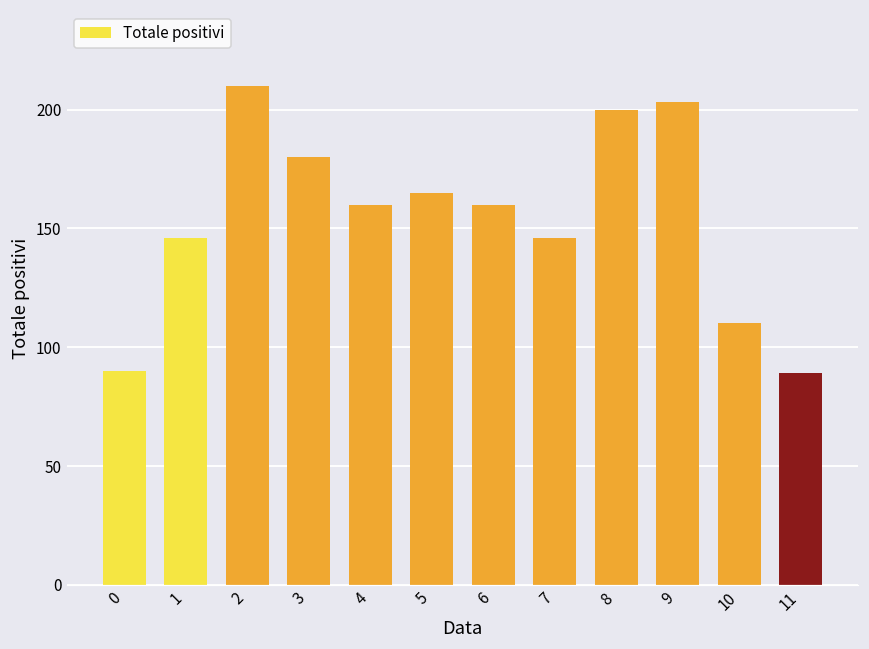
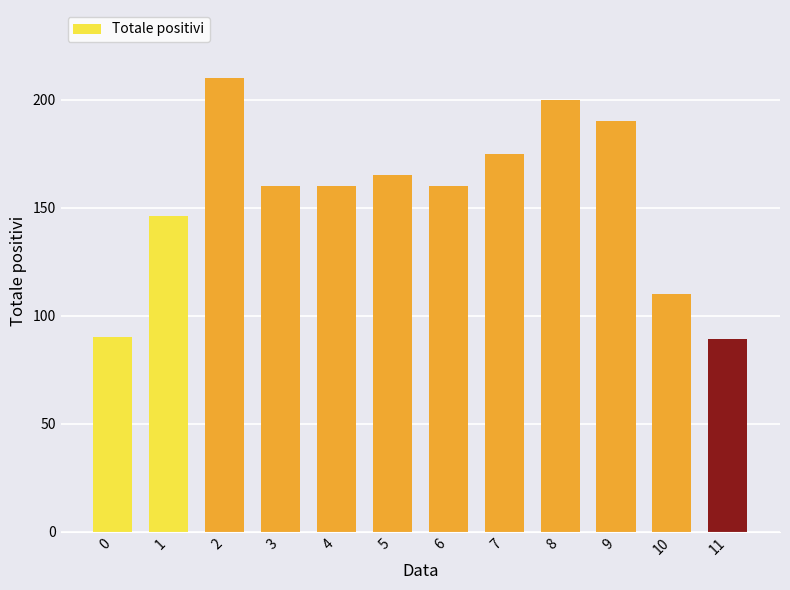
3: 180 -> 160
7: 146 -> 175
9: 203 -> 190
